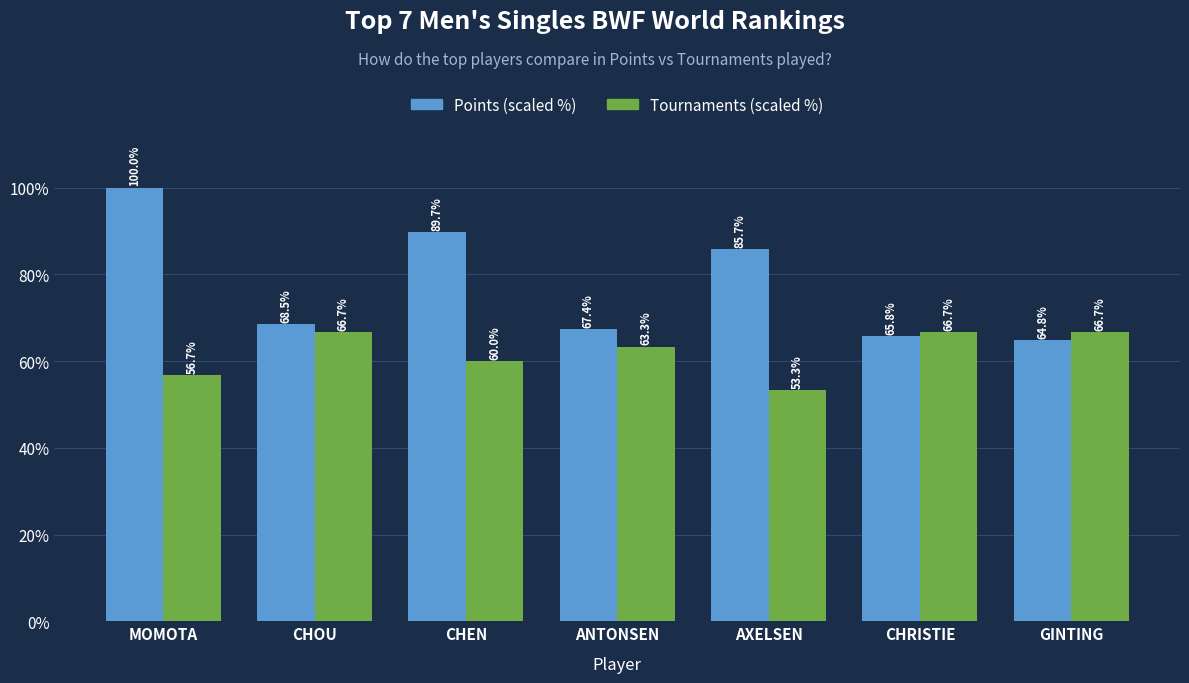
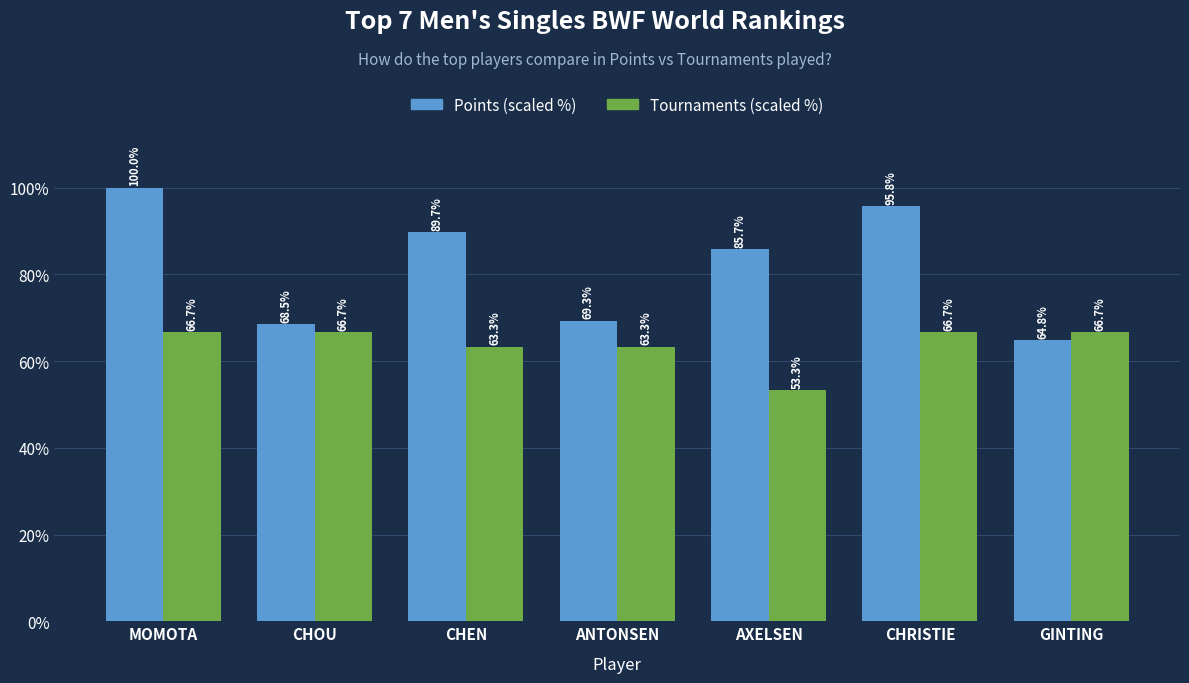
Tournaments (scaled %), MOMOTA: 56.7% -> 66.7%
Tournaments (scaled %), CHEN: 60.0% -> 63.3%
Points (scaled %), ANTONSEN: 67.4% -> 69.3%
Points (scaled %), CHRISTIE: 65.8% -> 95.8%
